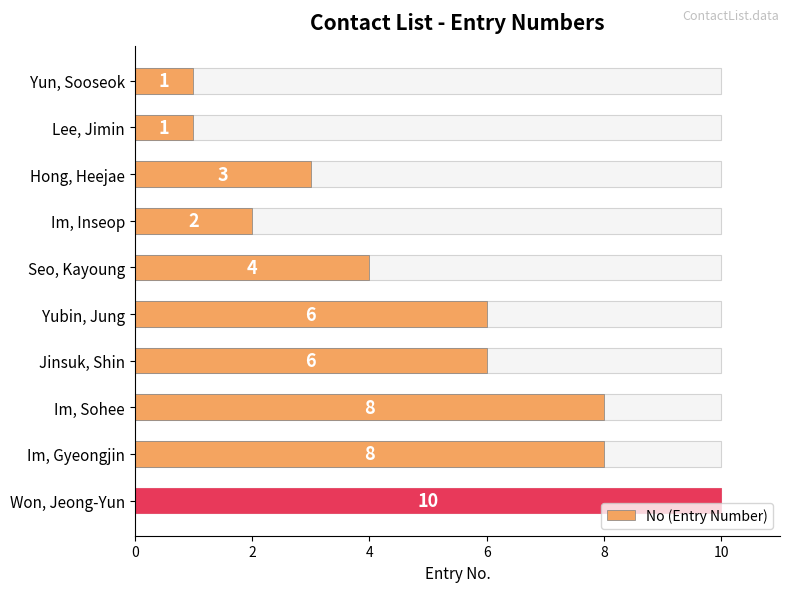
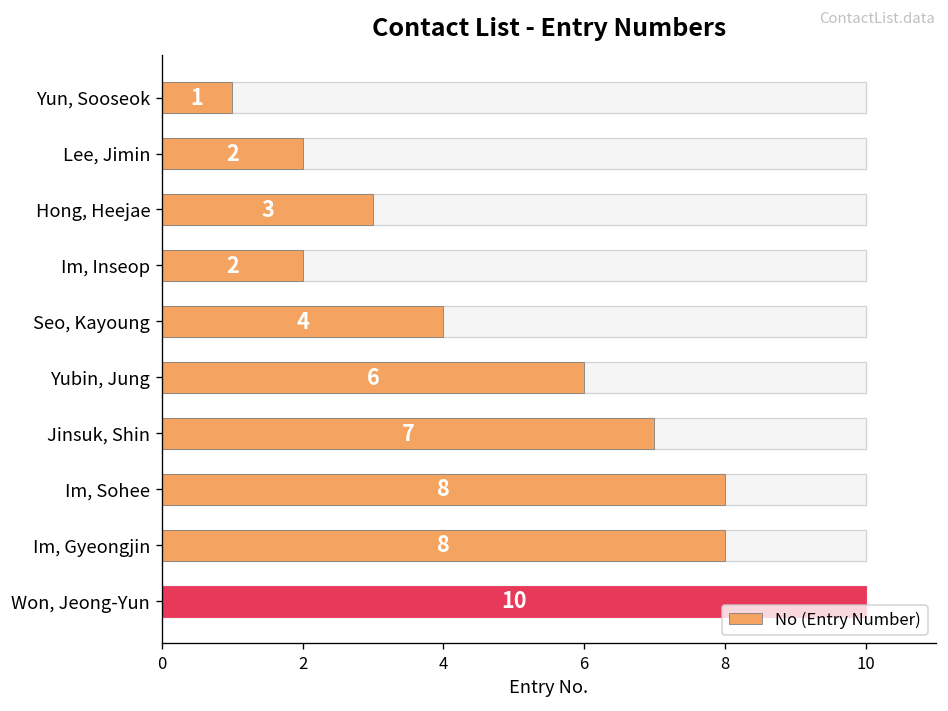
No (Entry Number), Lee, Jimin: 1 -> 2
No (Entry Number), Jinsuk, Shin: 6 -> 7
